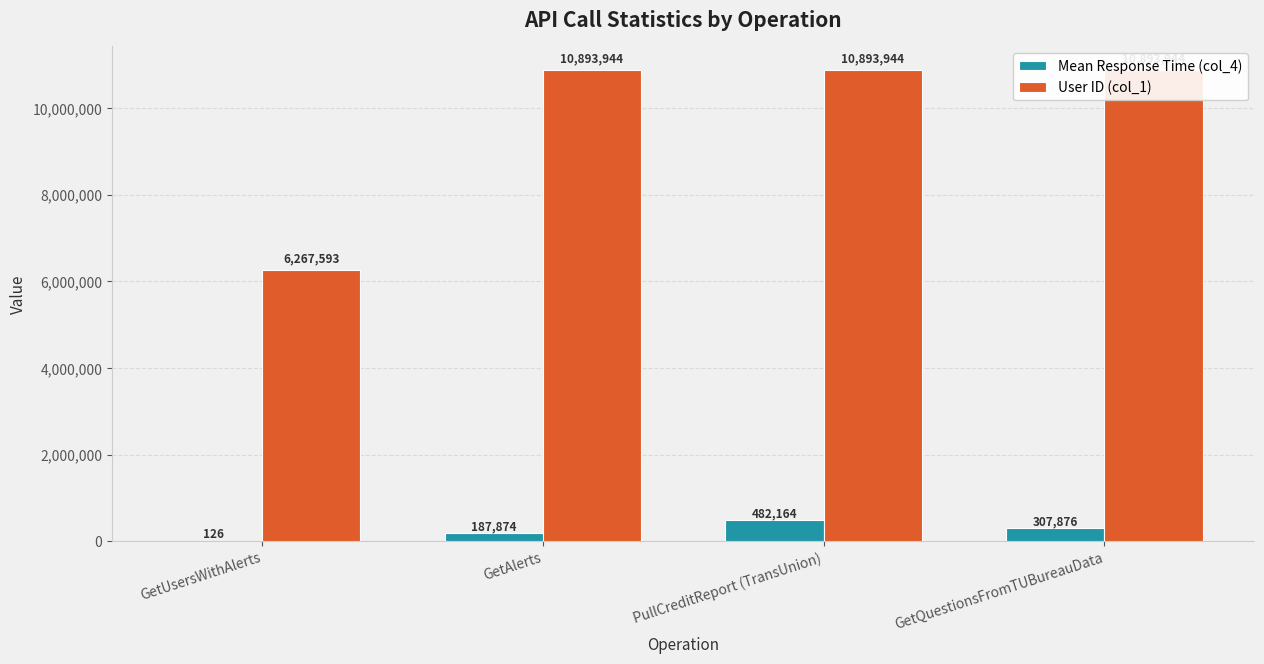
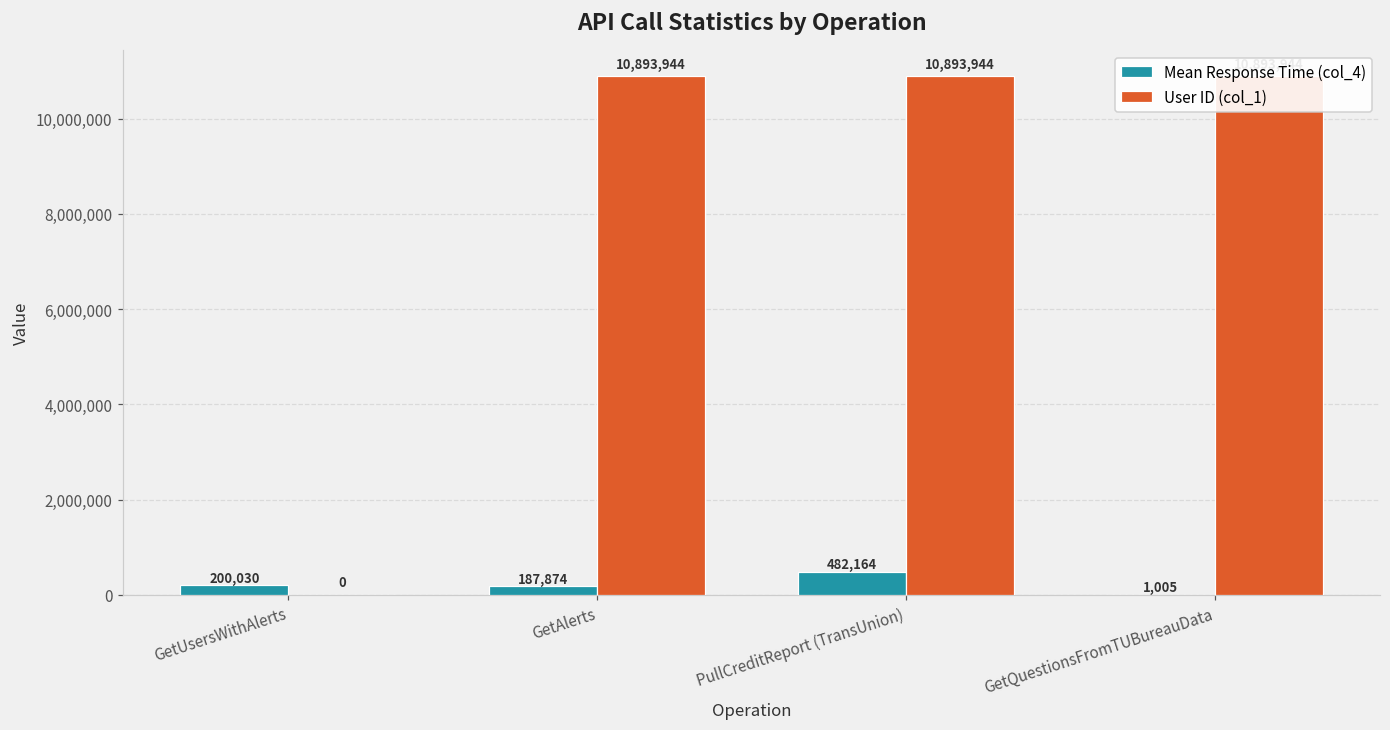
Mean Response Time (col_4), GetUsersWithAlerts: 126 -> 200,030
User ID (col_1), GetUsersWithAlerts: 6,267,593 -> 0
Mean Response Time (col_4), GetQuestionsFromTUBureauData: 307,876 -> 1,005
